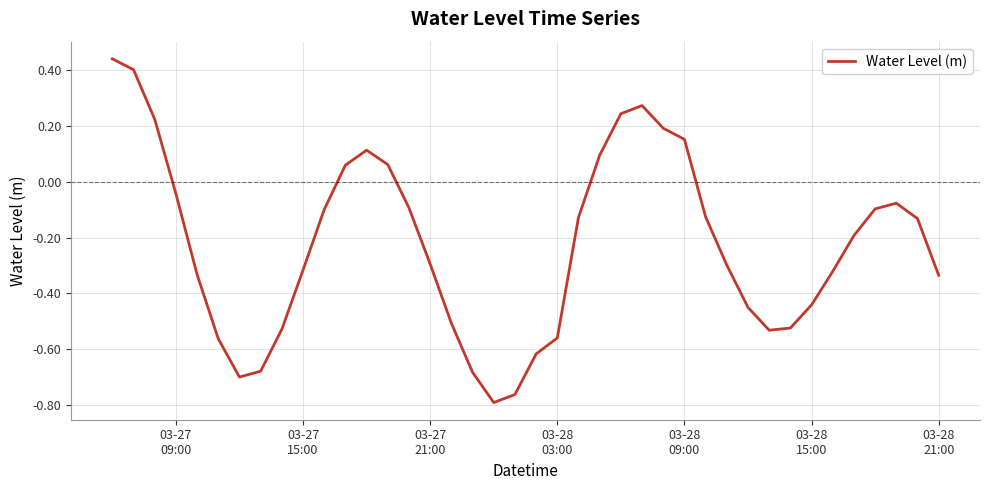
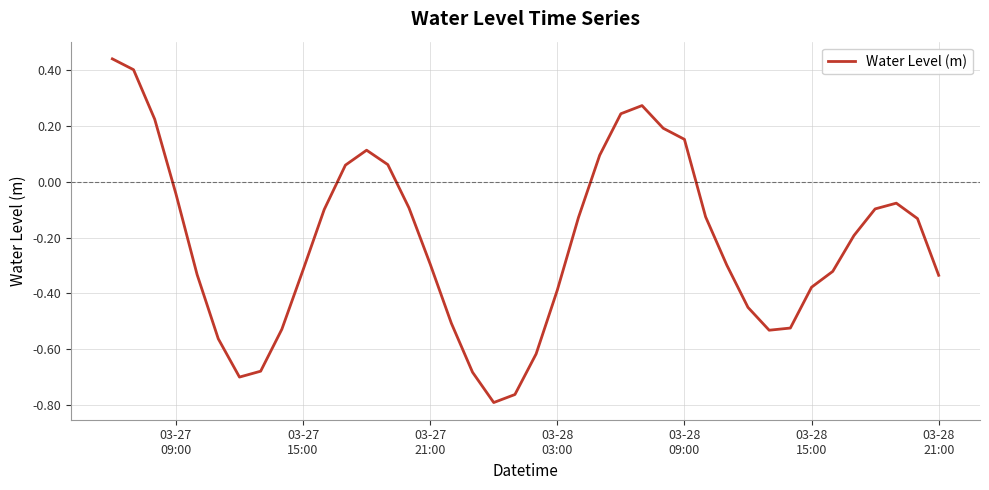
03-28 03:00: -0.56 -> -0.39
03-28 15:00: -0.44 -> -0.38
